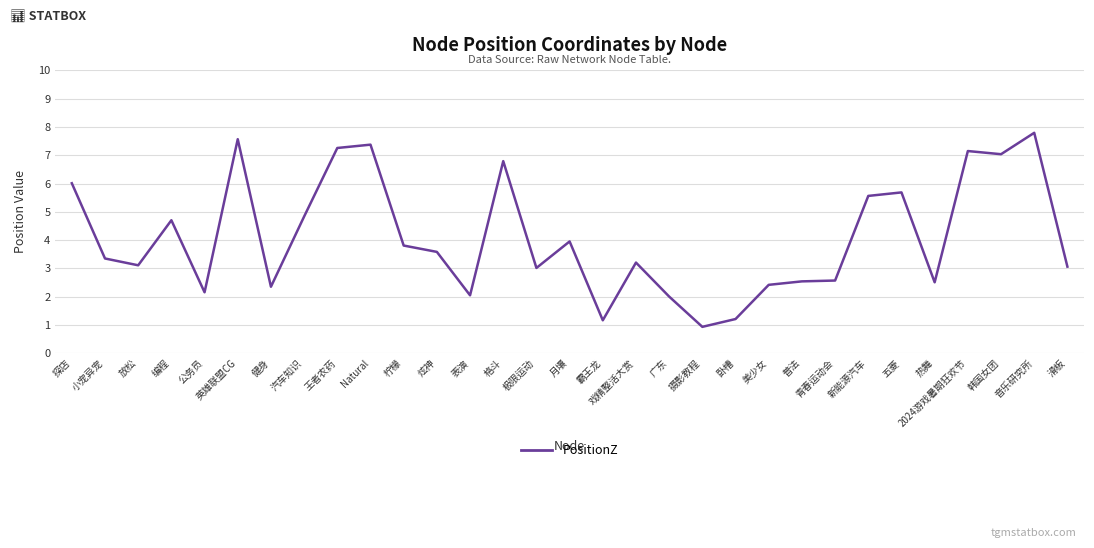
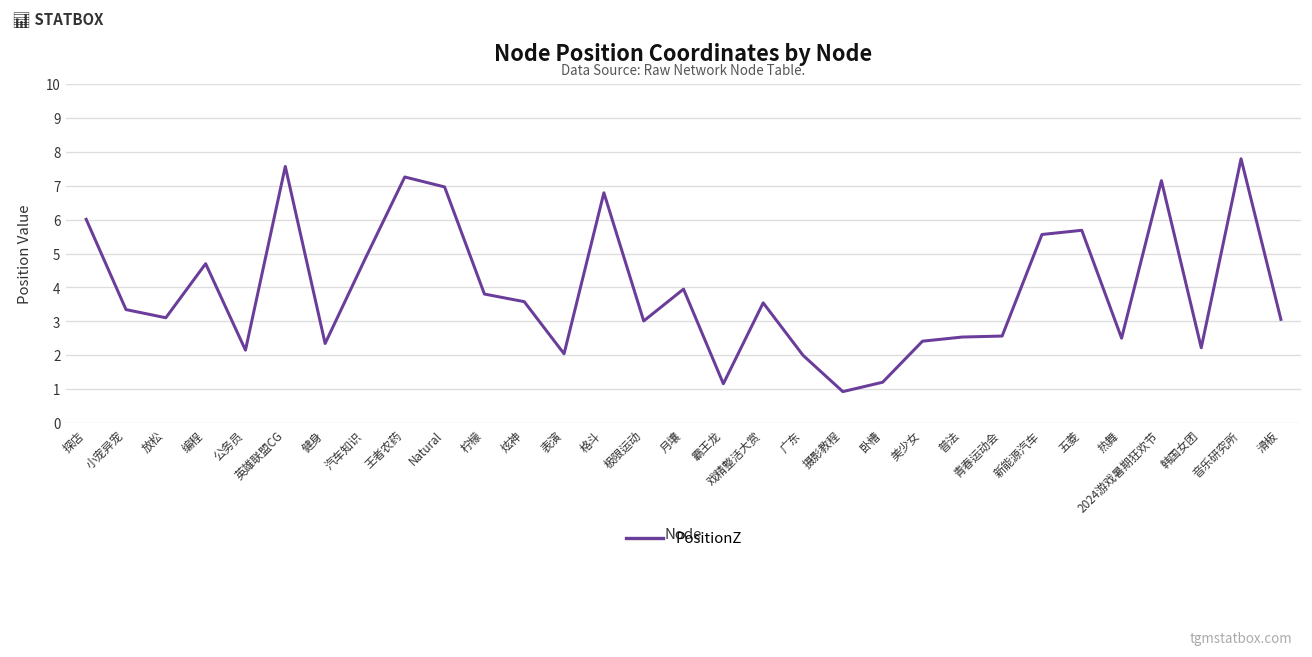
Natural: 7.4 -> 7.0
戏精整活大赏: 3.2 -> 3.5
韩国女团: 7.0 -> 2.2
